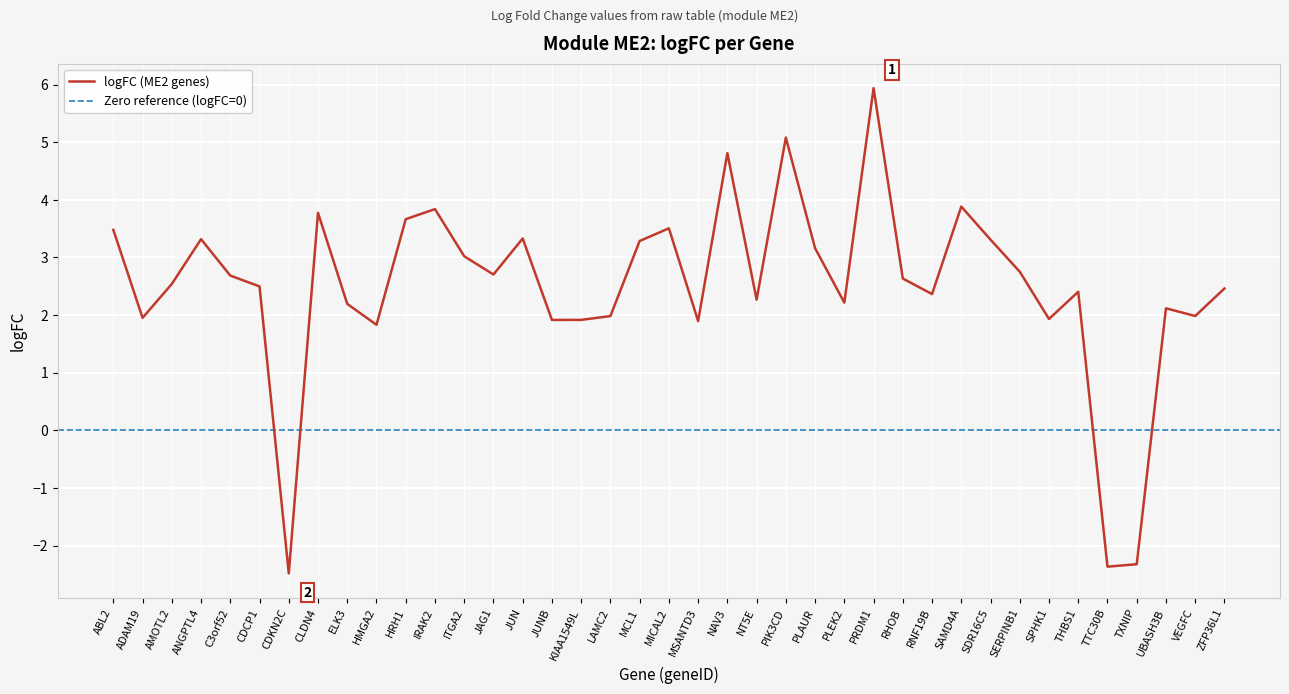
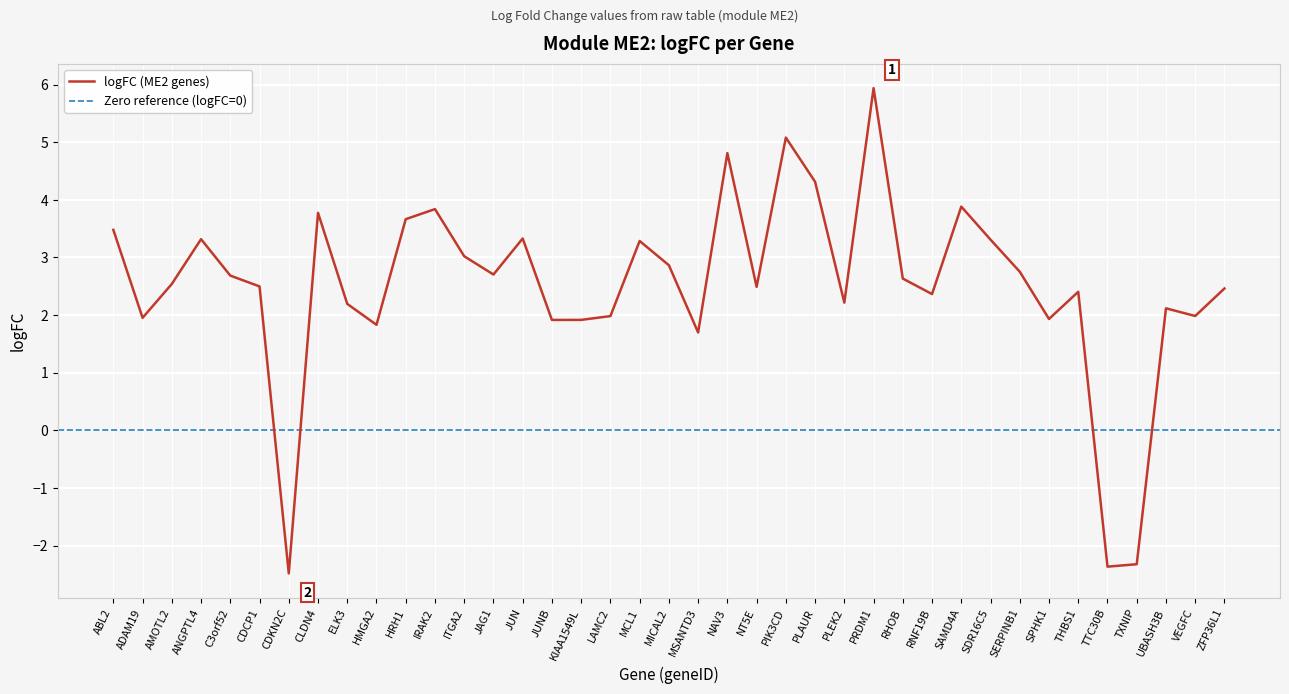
MICAL2: 3.5 -> 2.9
MSANTD3: 1.9 -> 1.7
NT5E: 2.3 -> 2.5
PLAUR: 3.2 -> 4.3
